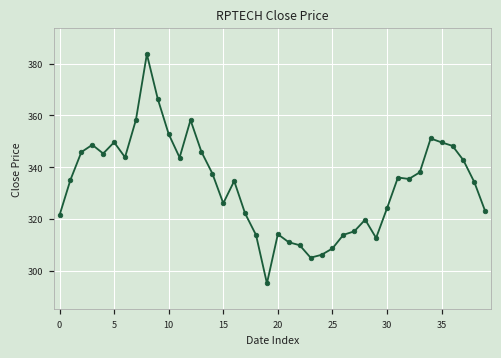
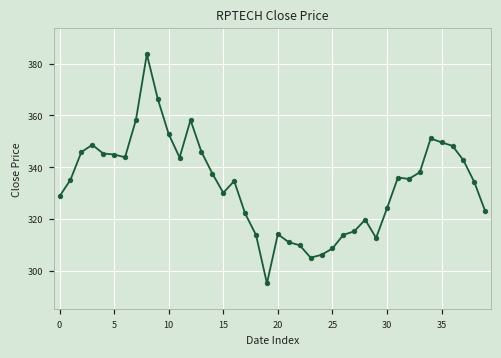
0: 322 -> 329
5: 350 -> 345
15: 326 -> 330
